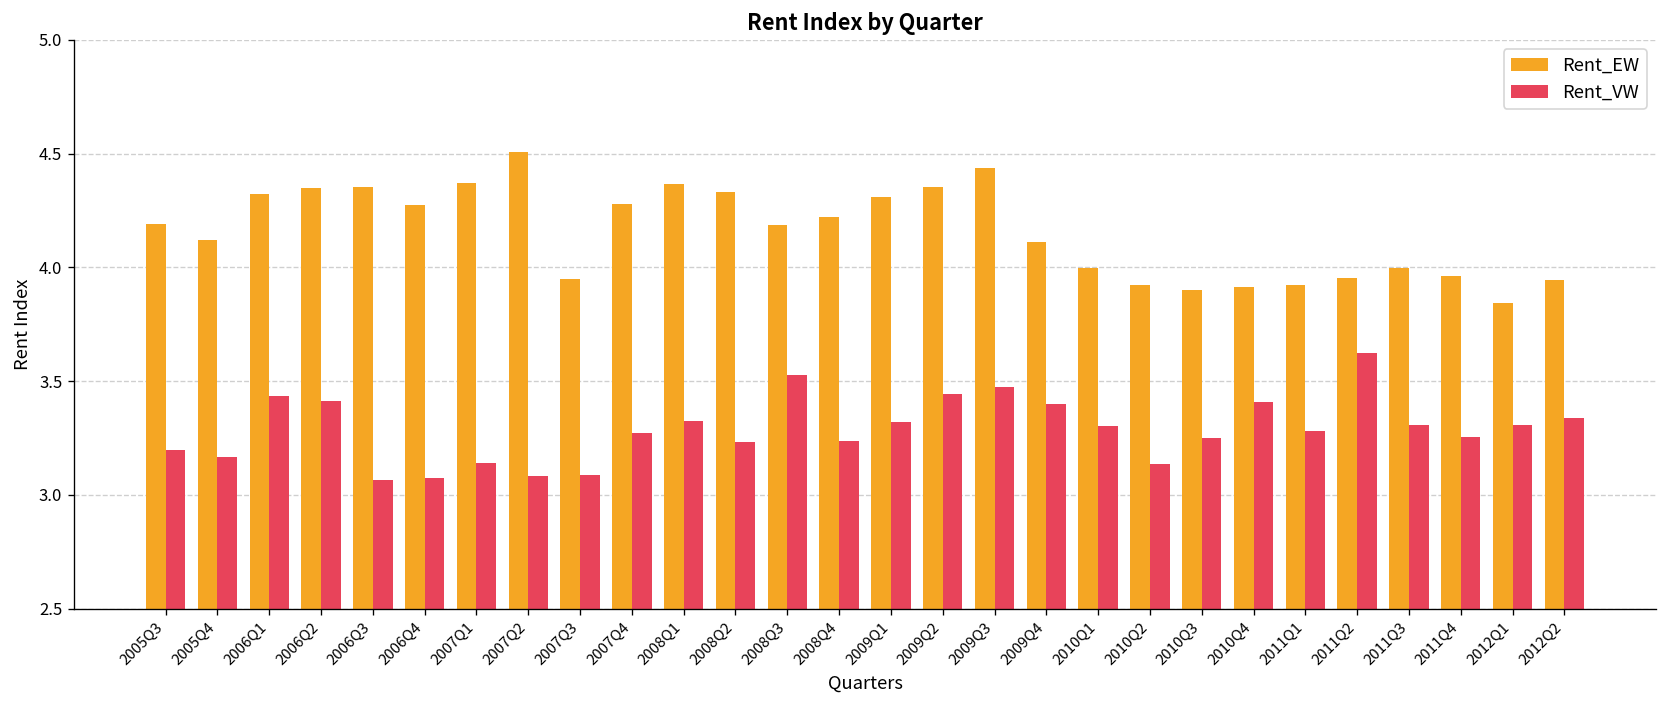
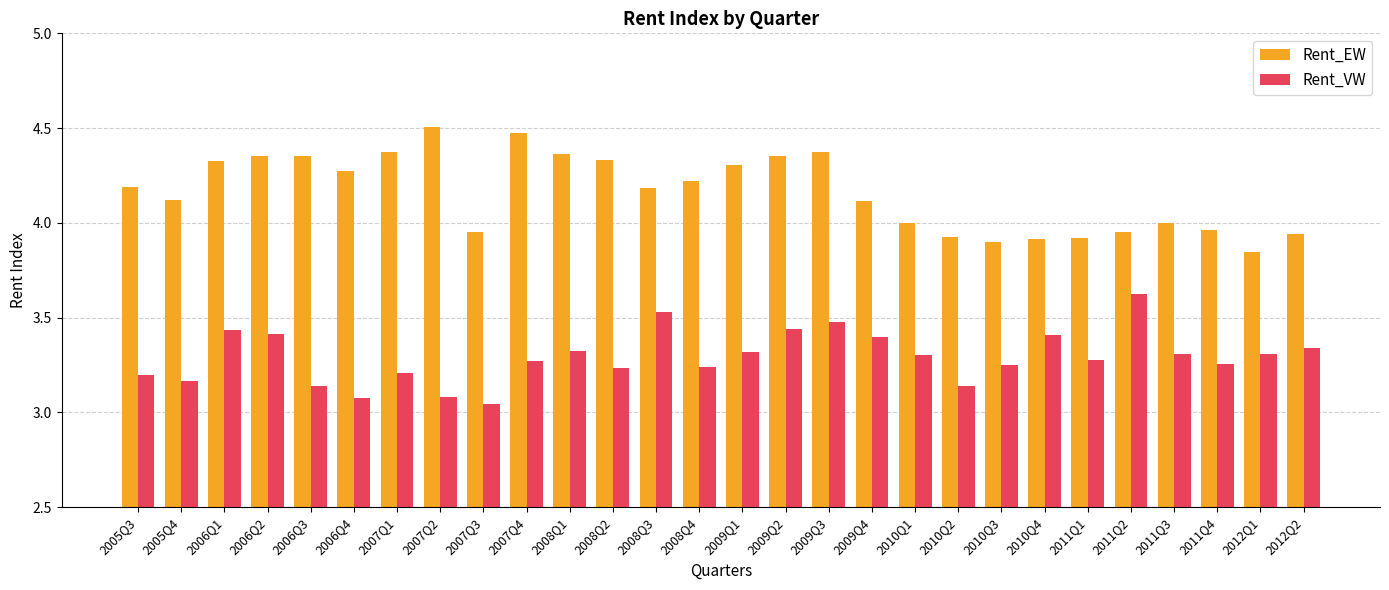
Rent_VW, 2006Q3: 3.07 -> 3.14
Rent_VW, 2007Q1: 3.14 -> 3.21
Rent_VW, 2007Q3: 3.09 -> 3.04
Rent_EW, 2007Q4: 4.28 -> 4.47
Rent_EW, 2009Q3: 4.44 -> 4.37
